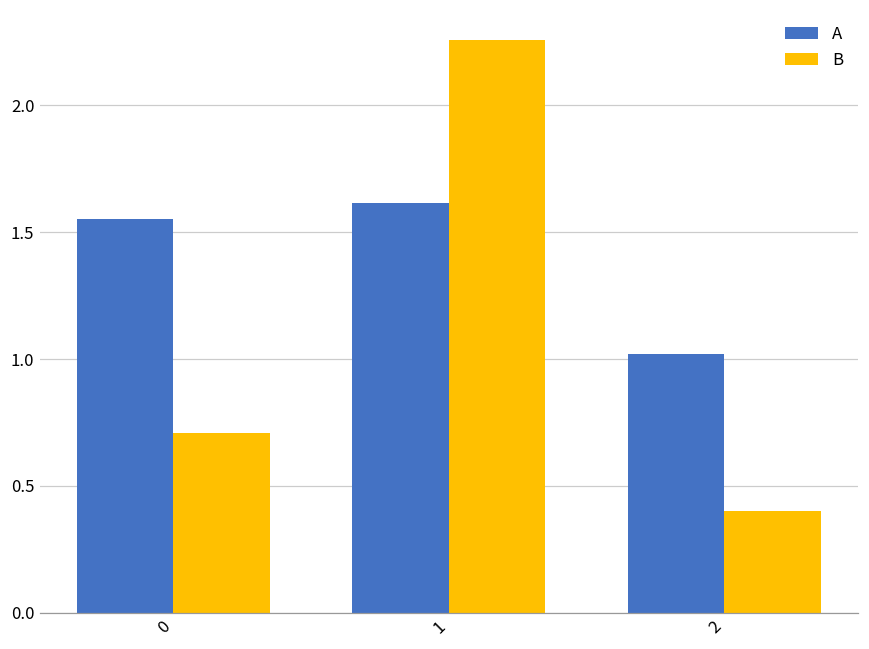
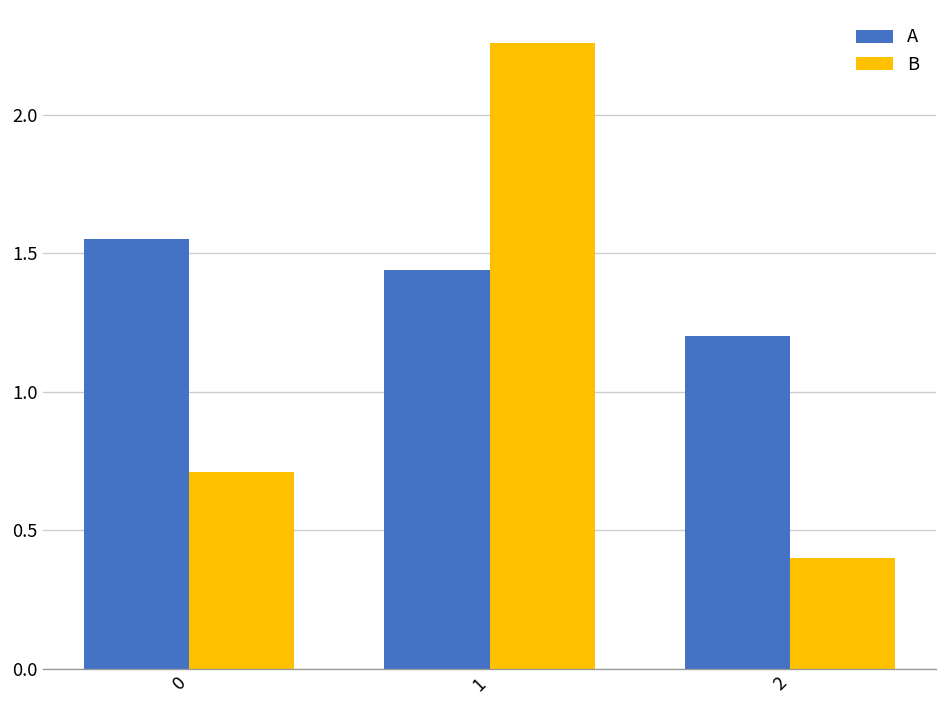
A, 1: 1.62 -> 1.44
A, 2: 1.02 -> 1.20
